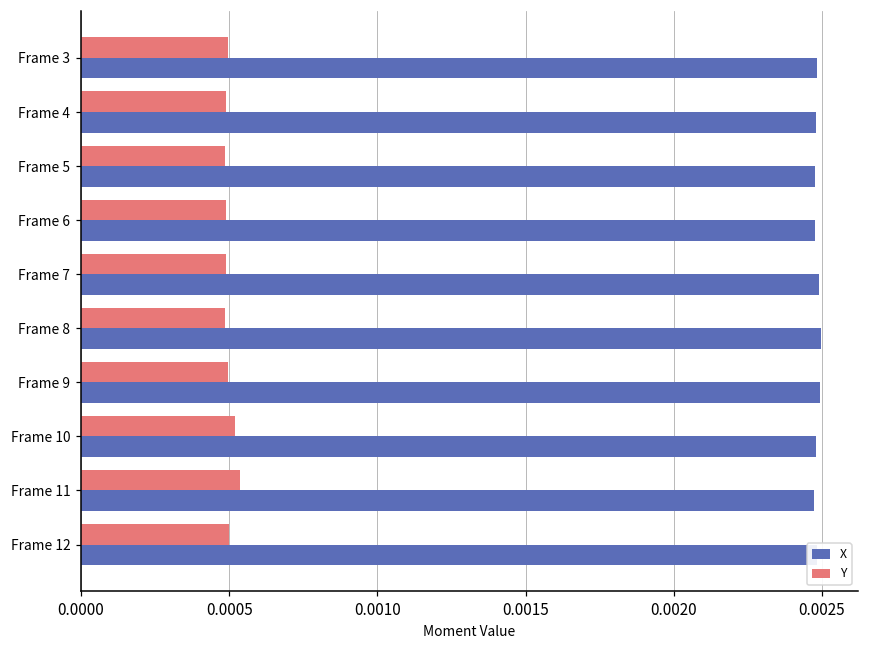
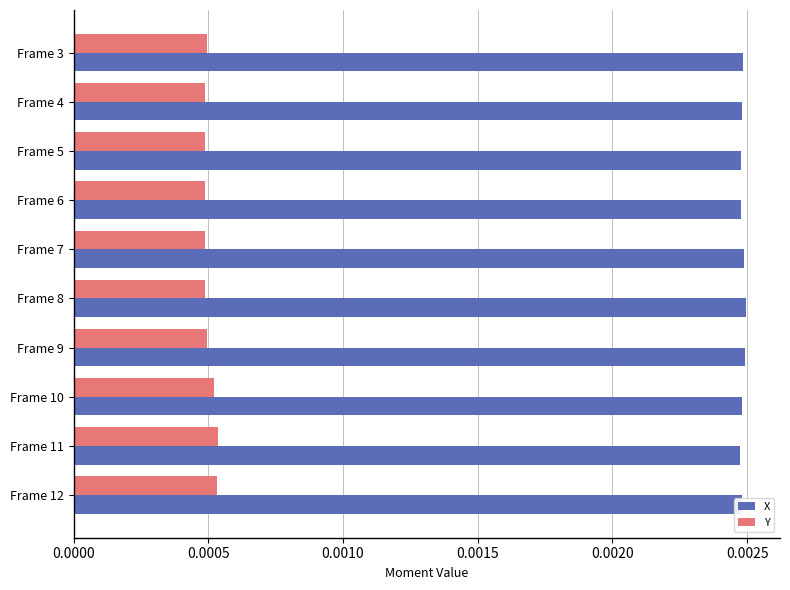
Y, Frame 12: 0.00050 -> 0.00053
